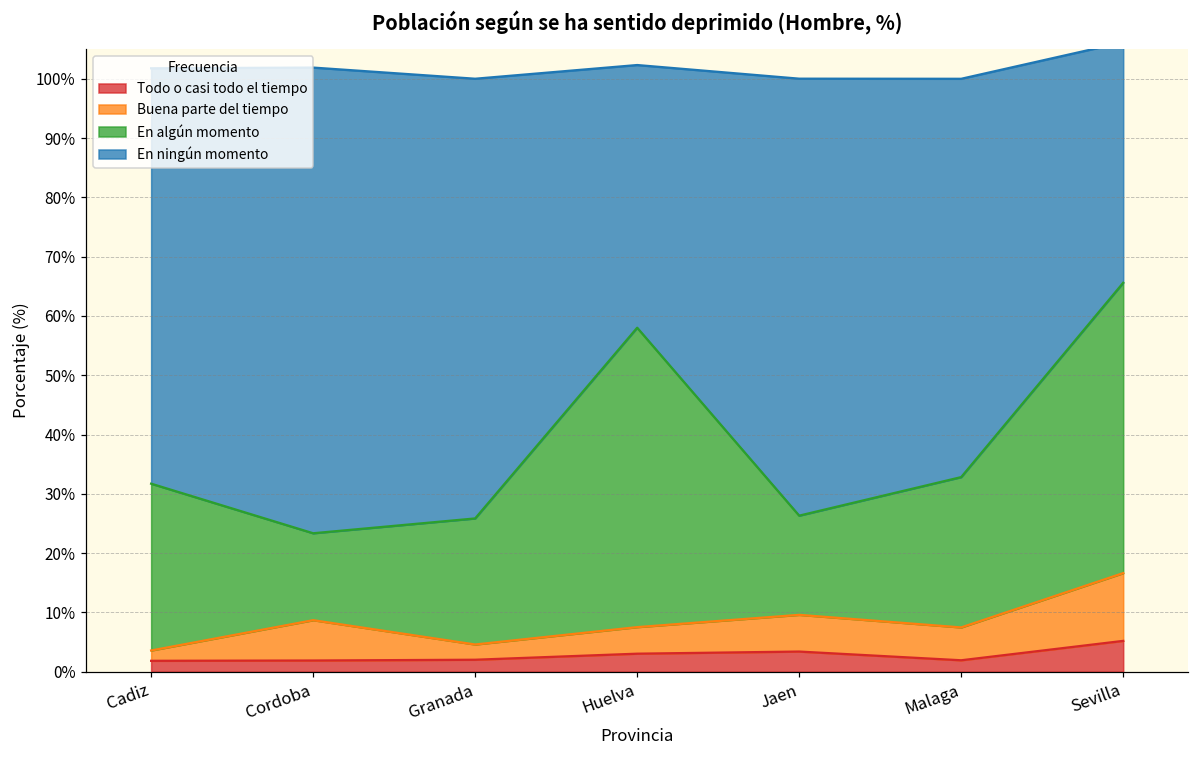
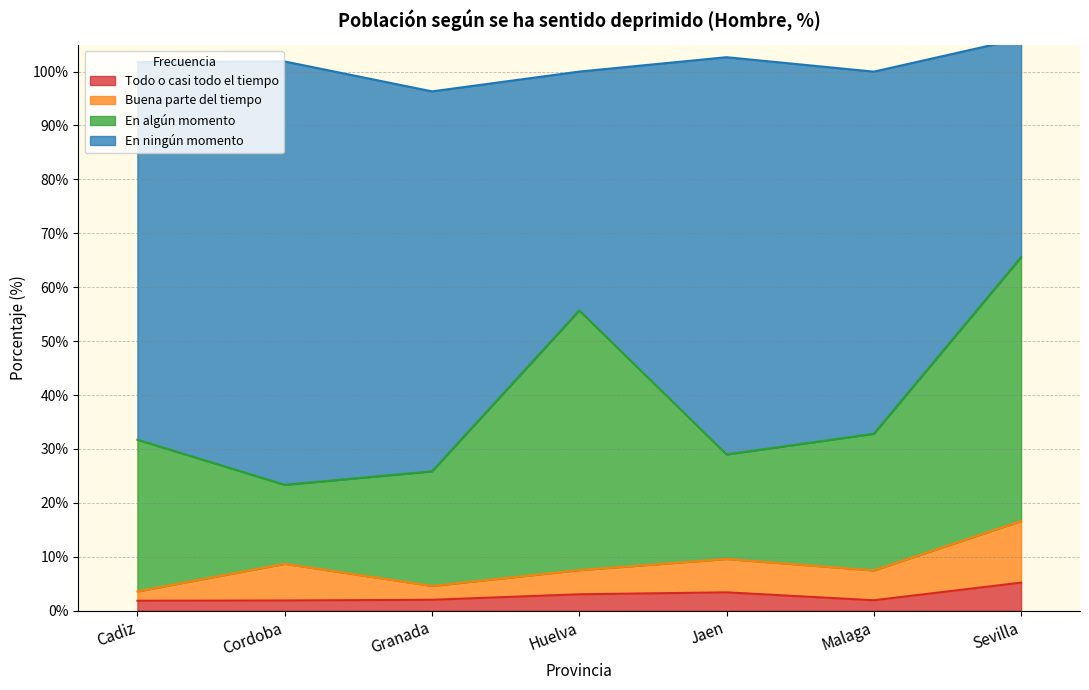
En ningún momento, Granada: 74% -> 70%
En algún momento, Huelva: 50% -> 48%
En algún momento, Jaen: 17% -> 19%
